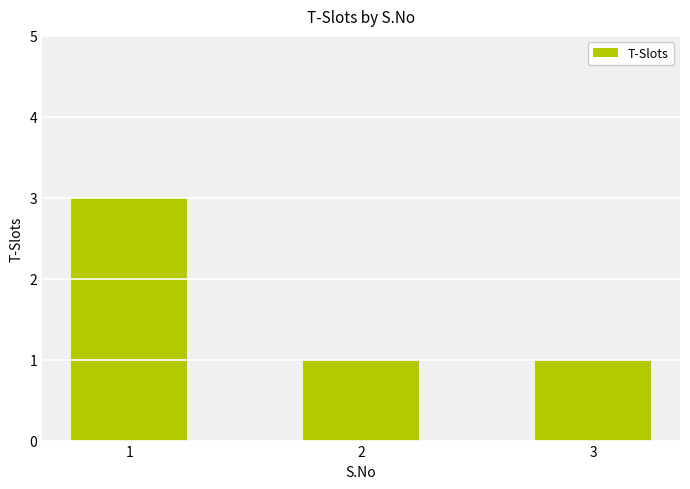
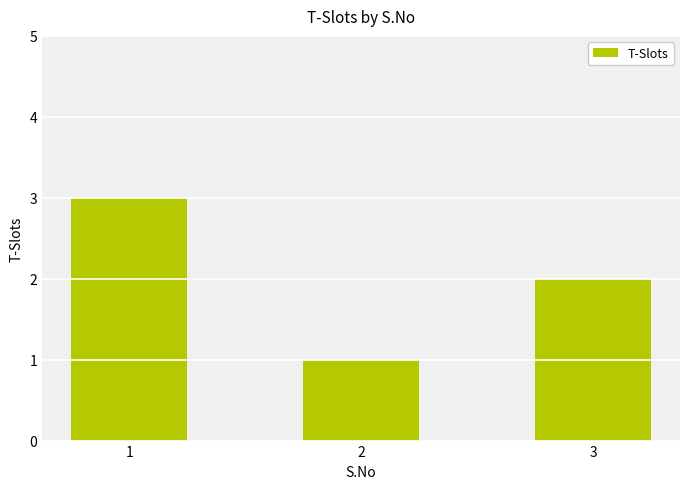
3: 1 -> 2
